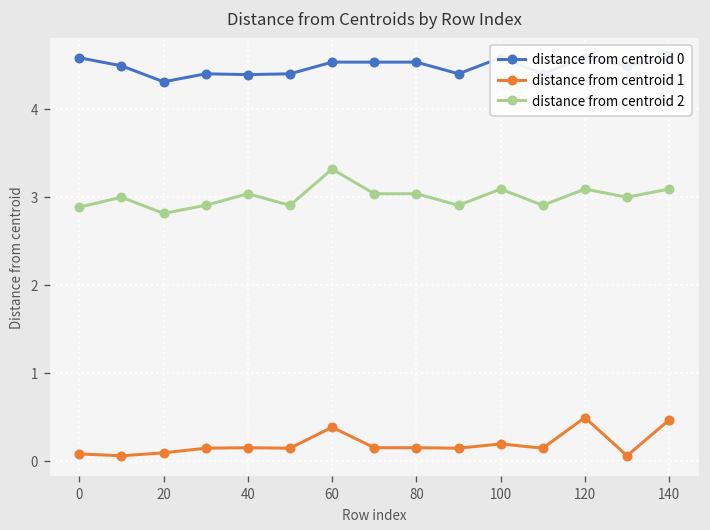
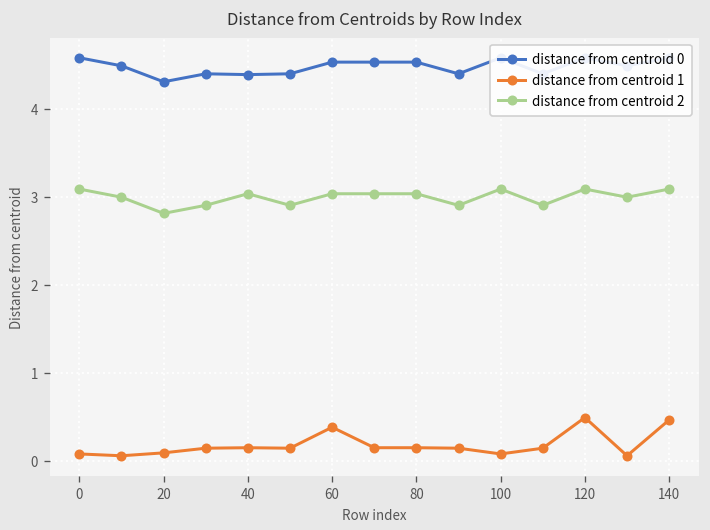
distance from centroid 2, 0: 2.9 -> 3.1
distance from centroid 2, 60: 3.3 -> 3.0
distance from centroid 1, 100: 0.2 -> 0.1
